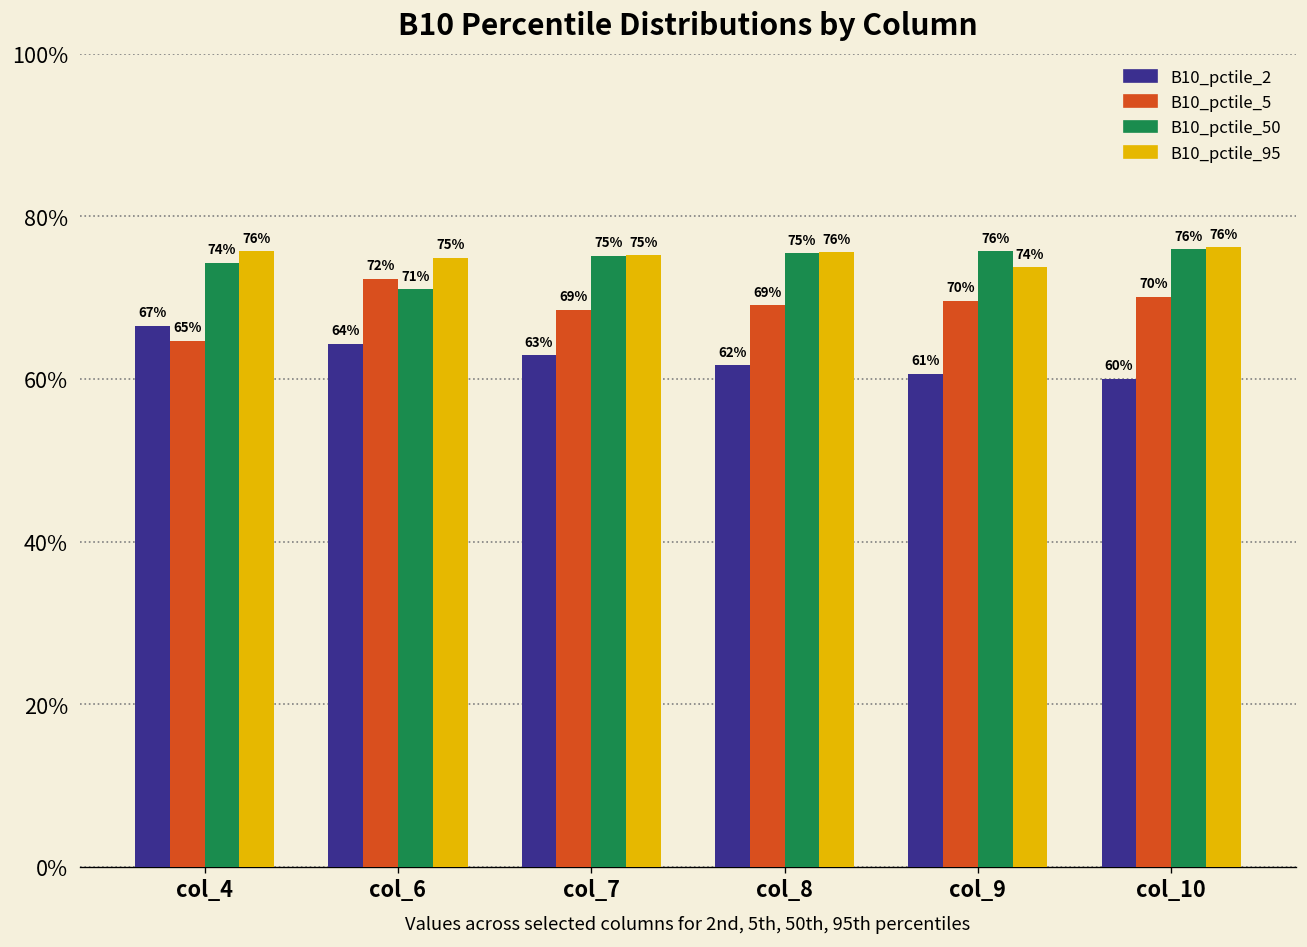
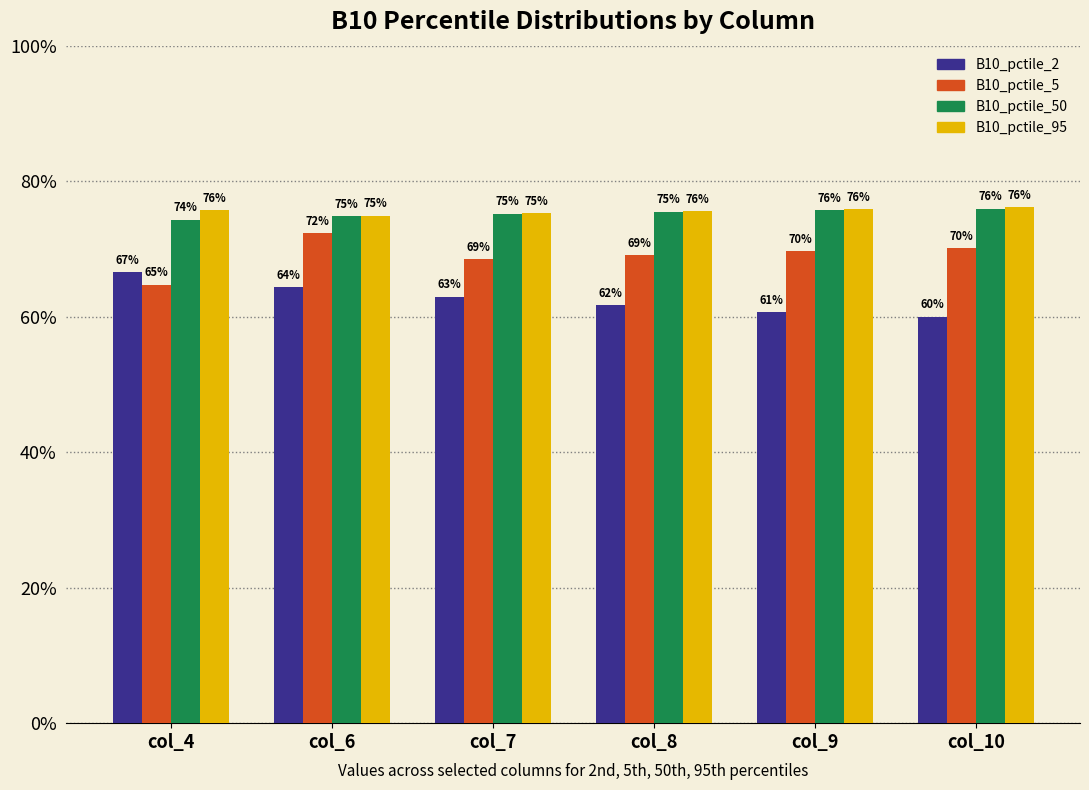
B10_pctile_50, col_6: 71% -> 75%
B10_pctile_95, col_9: 74% -> 76%
